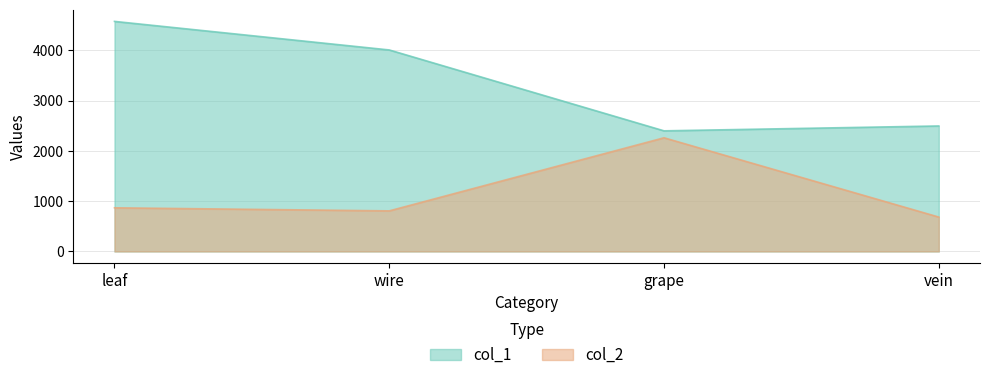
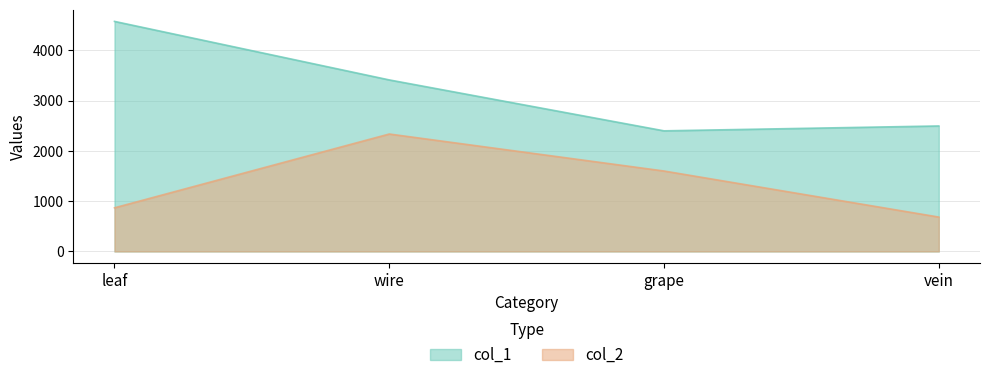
col_1, wire: 4000 -> 3400
col_2, wire: 800 -> 2300
col_2, grape: 2300 -> 1600
